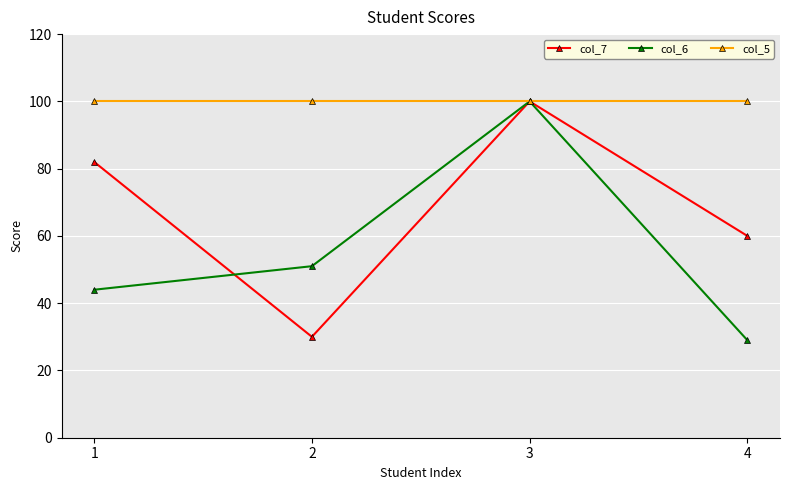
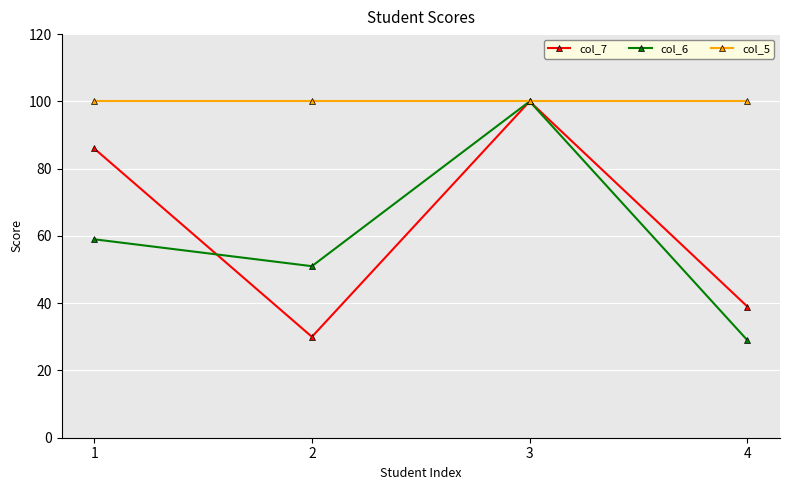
col_7, 1: 82 -> 86
col_6, 1: 44 -> 59
col_7, 4: 60 -> 39
